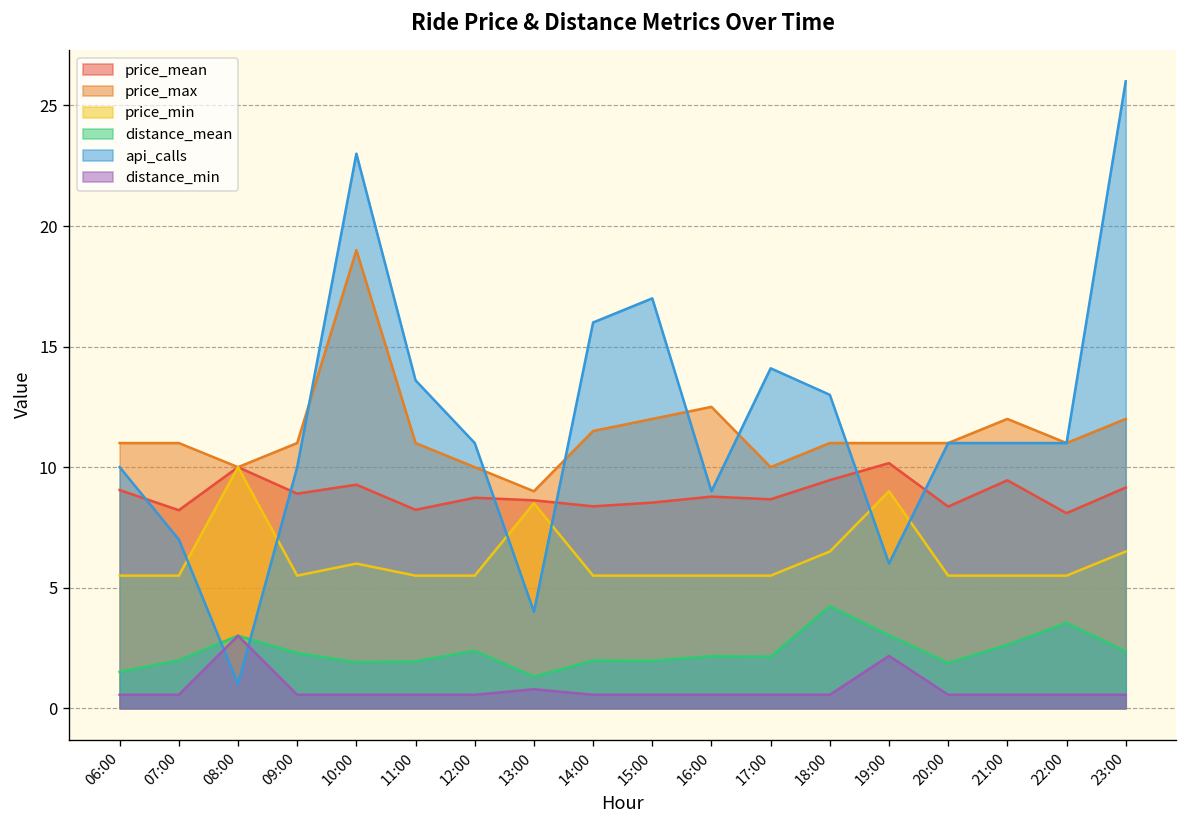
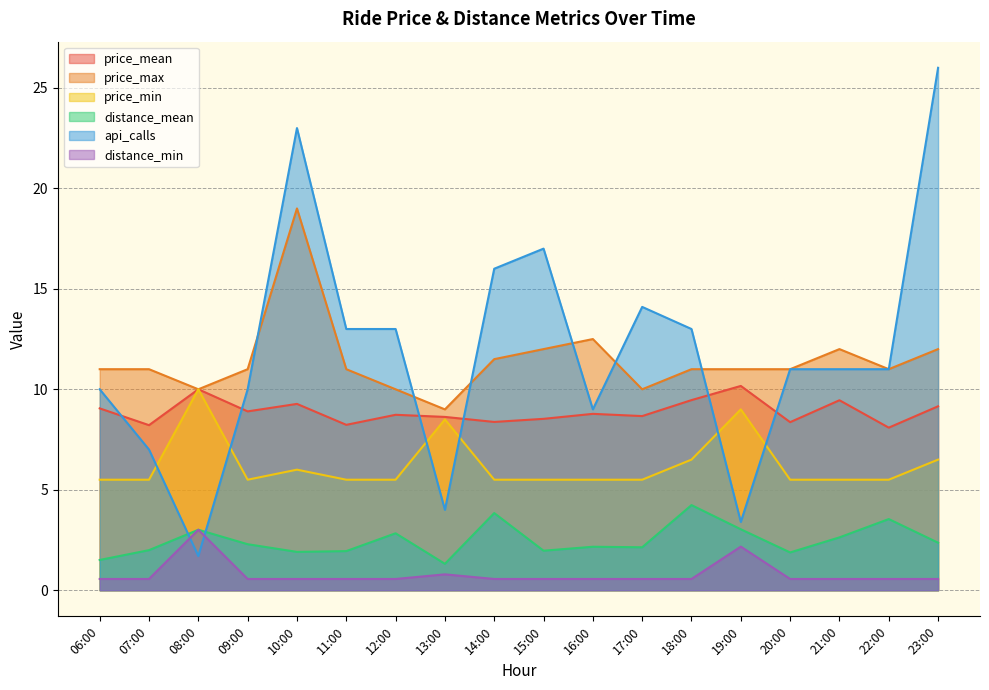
api_calls, 08:00: 1.0 -> 1.7
api_calls, 11:00: 13.6 -> 13.0
distance_mean, 12:00: 2.4 -> 2.8
api_calls, 12:00: 11 -> 13
distance_mean, 14:00: 2.0 -> 3.8
api_calls, 19:00: 6.0 -> 3.4
